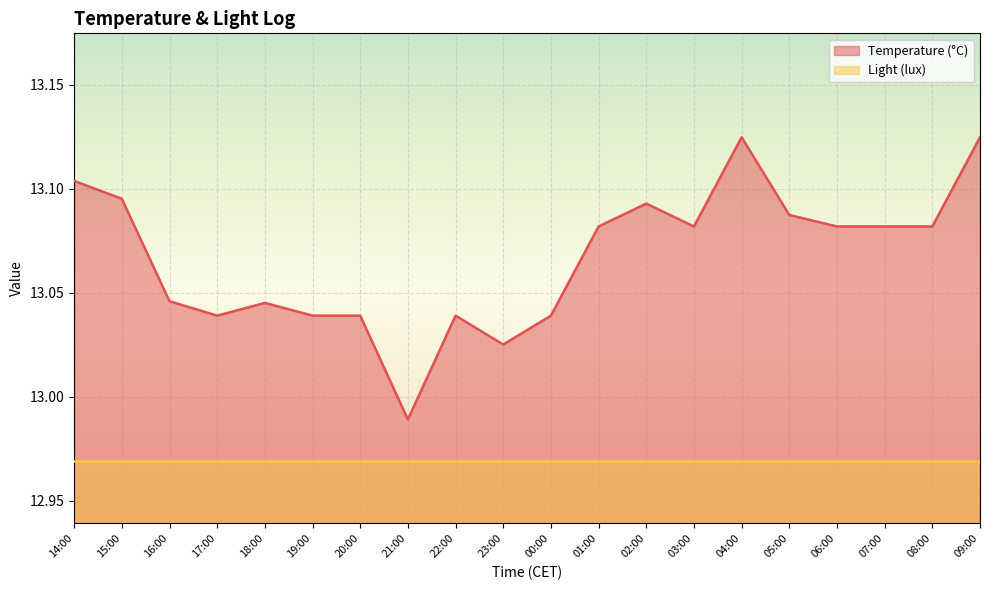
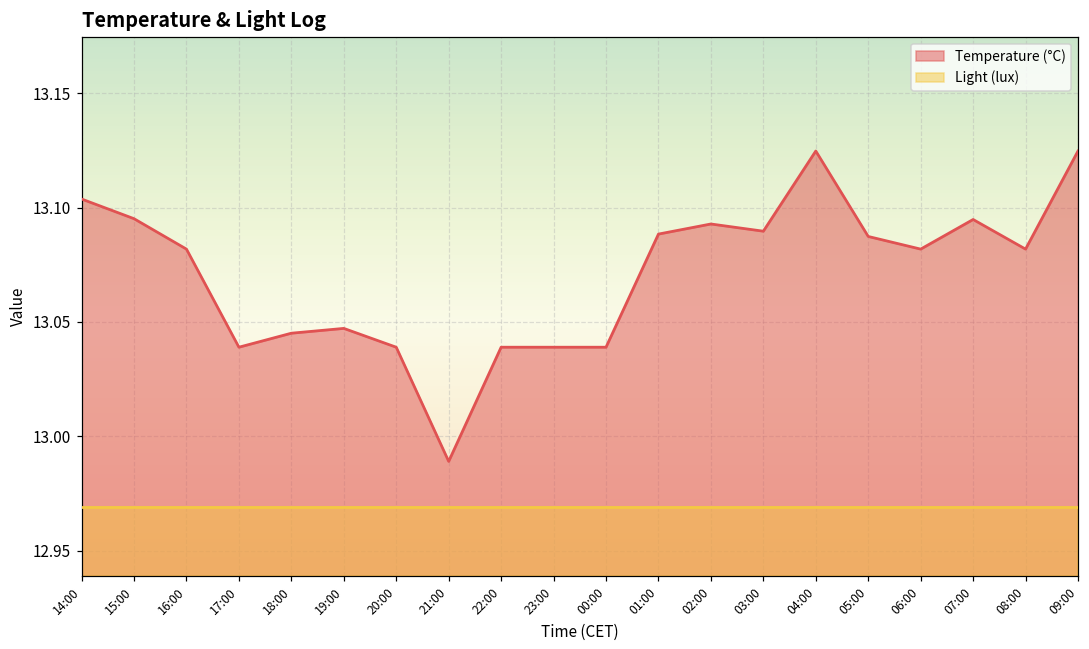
Temperature (°C), 16:00: 13.046 -> 13.082
Temperature (°C), 19:00: 13.039 -> 13.047
Temperature (°C), 23:00: 13.025 -> 13.039
Temperature (°C), 01:00: 13.082 -> 13.088
Temperature (°C), 03:00: 13.082 -> 13.090
Temperature (°C), 07:00: 13.082 -> 13.095
